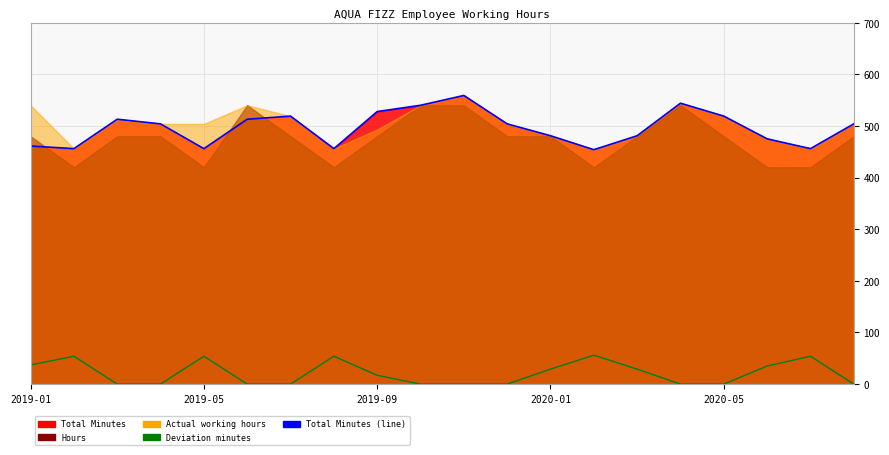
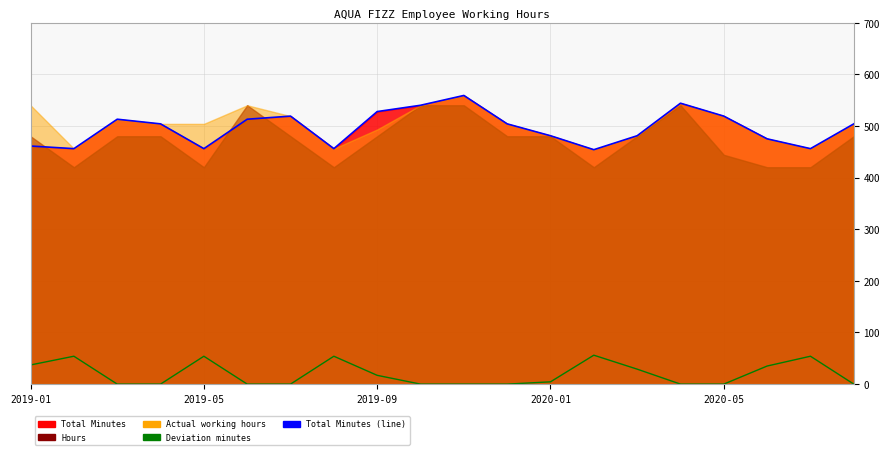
Deviation minutes, 2020-01: 30 -> 0
Hours, 2020-05: 480 -> 440
